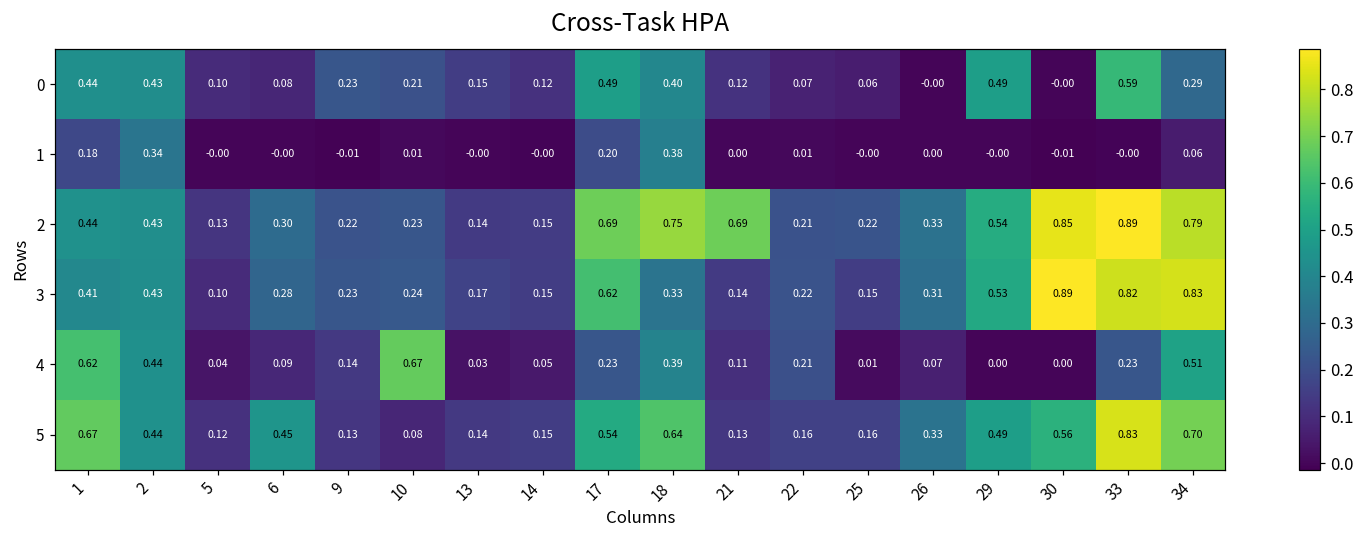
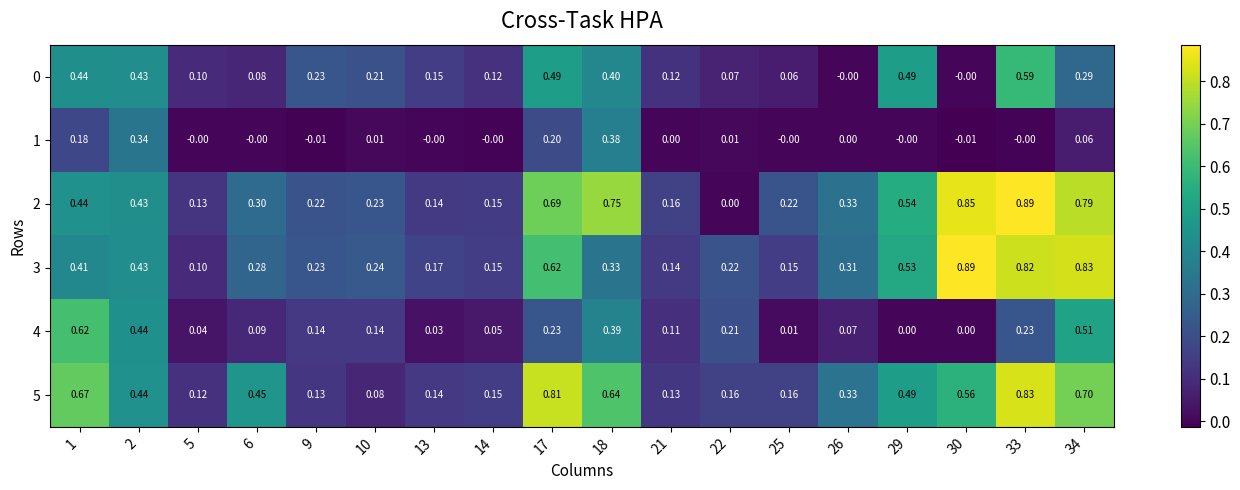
2, 21: 0.69 -> 0.16
2, 22: 0.21 -> 0.00
4, 10: 0.67 -> 0.14
5, 17: 0.54 -> 0.81
